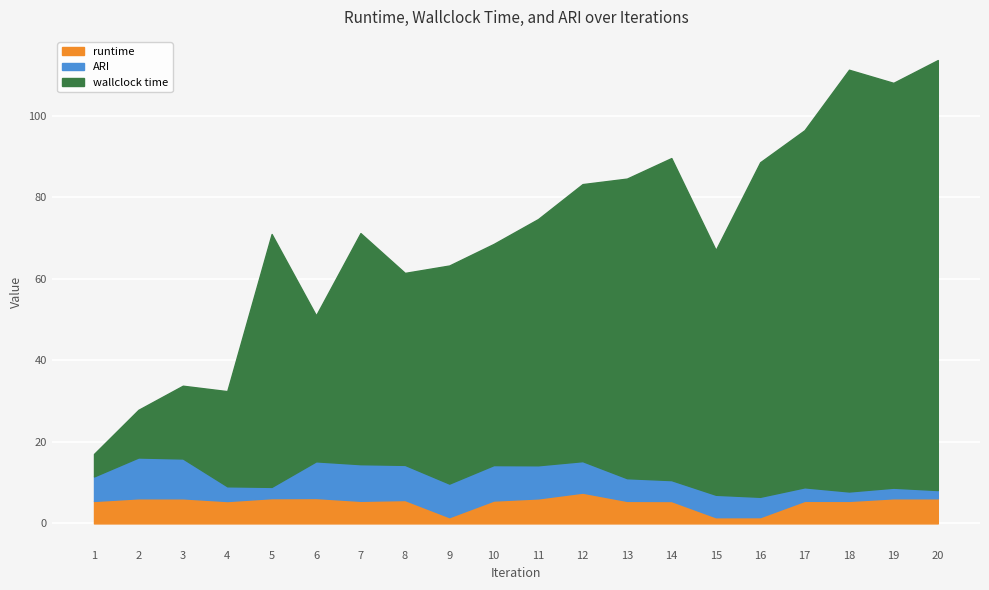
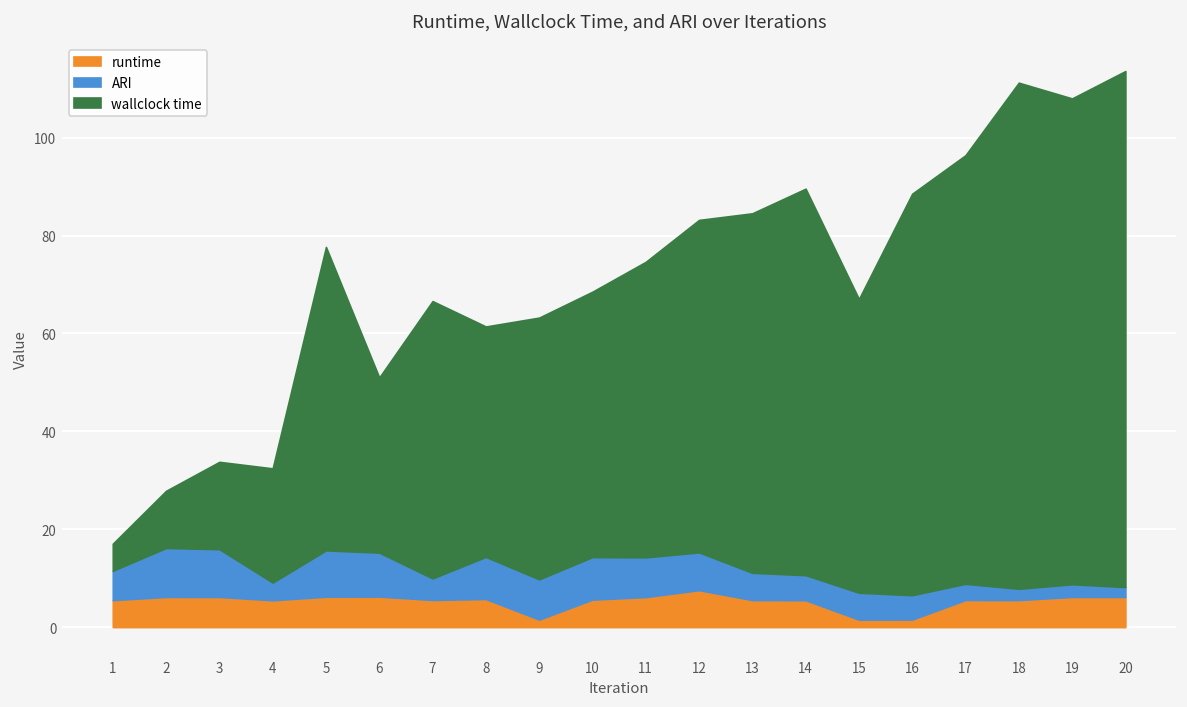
ARI, 5: 3 -> 9
ARI, 7: 9 -> 4
